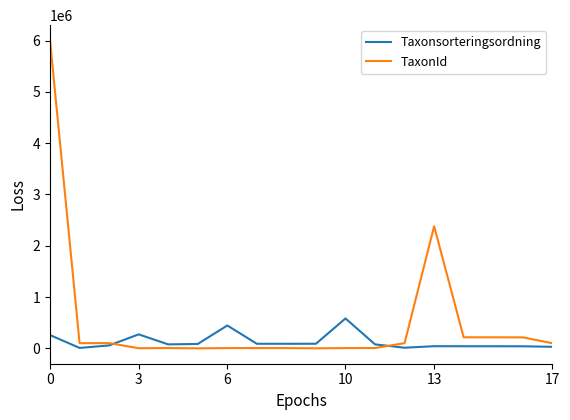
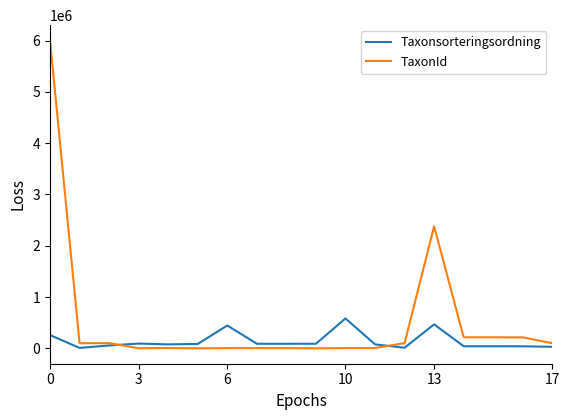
Taxonsorteringsordning, 3: 300000 -> 100000
Taxonsorteringsordning, 13: 0 -> 500000
